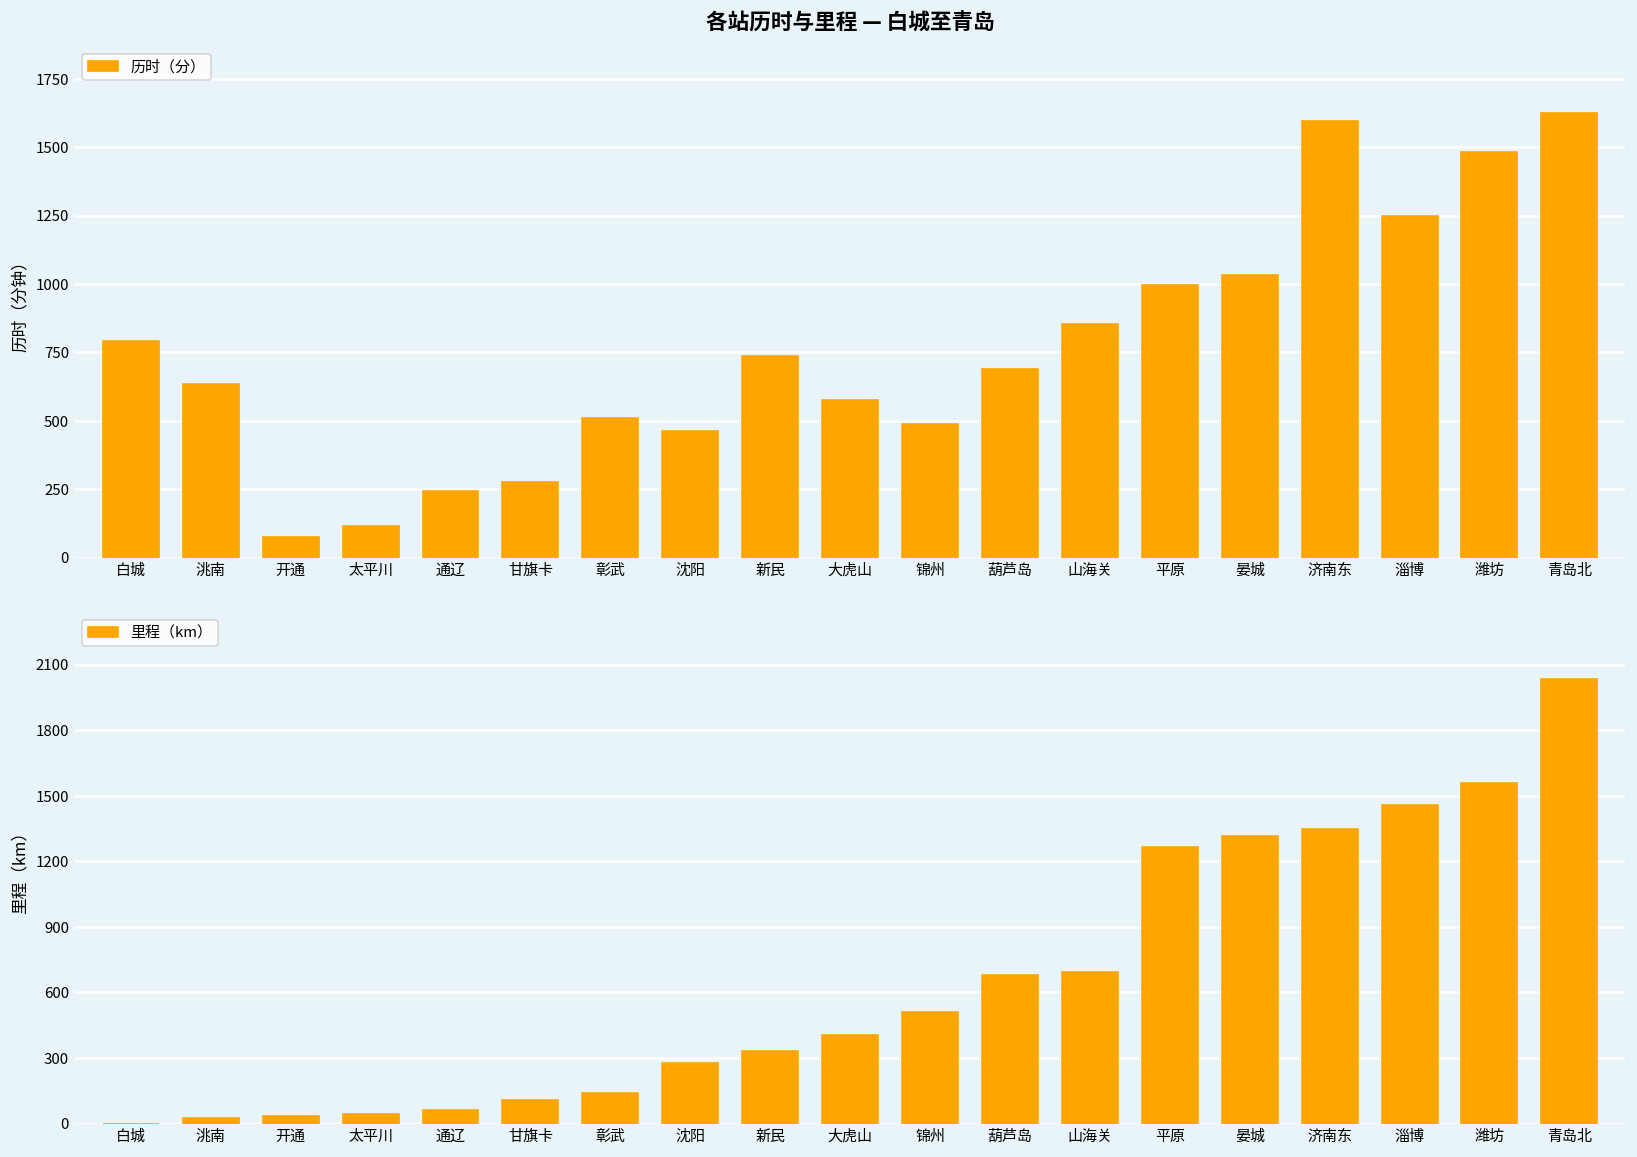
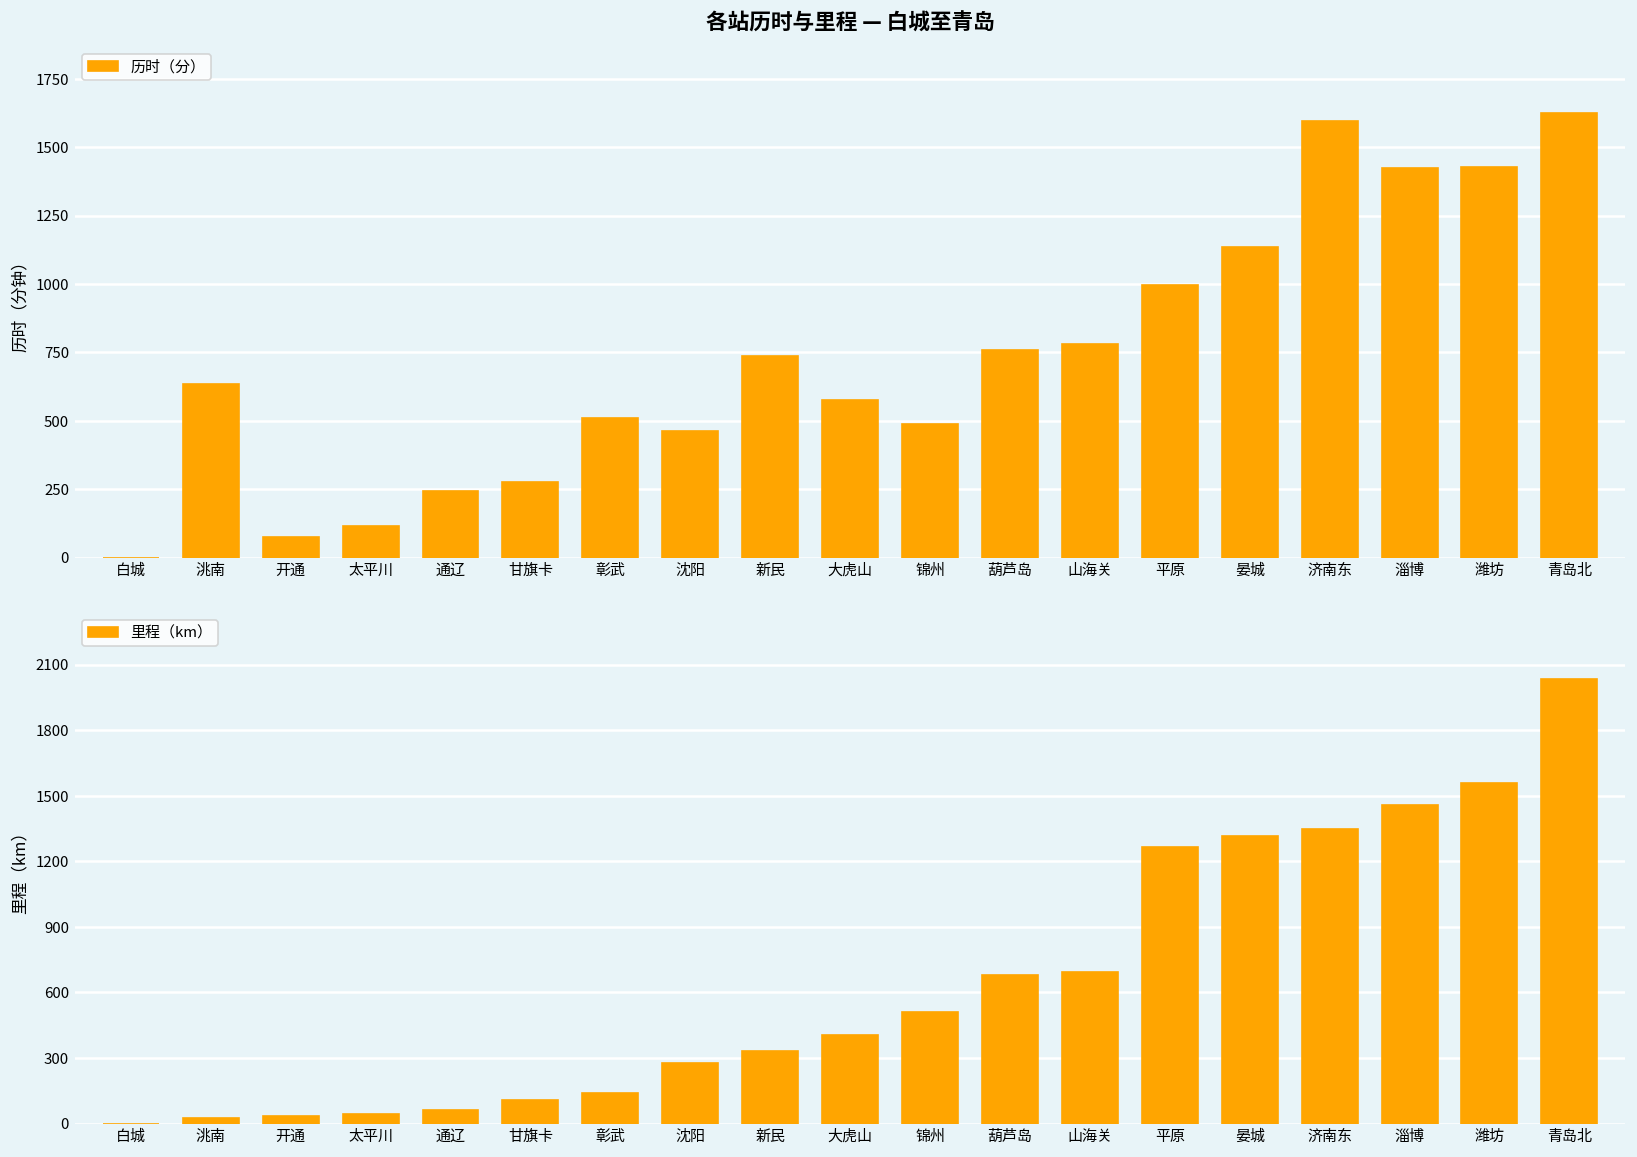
各站历时与里程 — 白城至青岛, 白城: 790 -> 0
各站历时与里程 — 白城至青岛, 葫芦岛: 690 -> 760
各站历时与里程 — 白城至青岛, 山海关: 860 -> 780
各站历时与里程 — 白城至青岛, 晏城: 1030 -> 1130
各站历时与里程 — 白城至青岛, 淄博: 1250 -> 1430
各站历时与里程 — 白城至青岛, 潍坊: 1480 -> 1430
